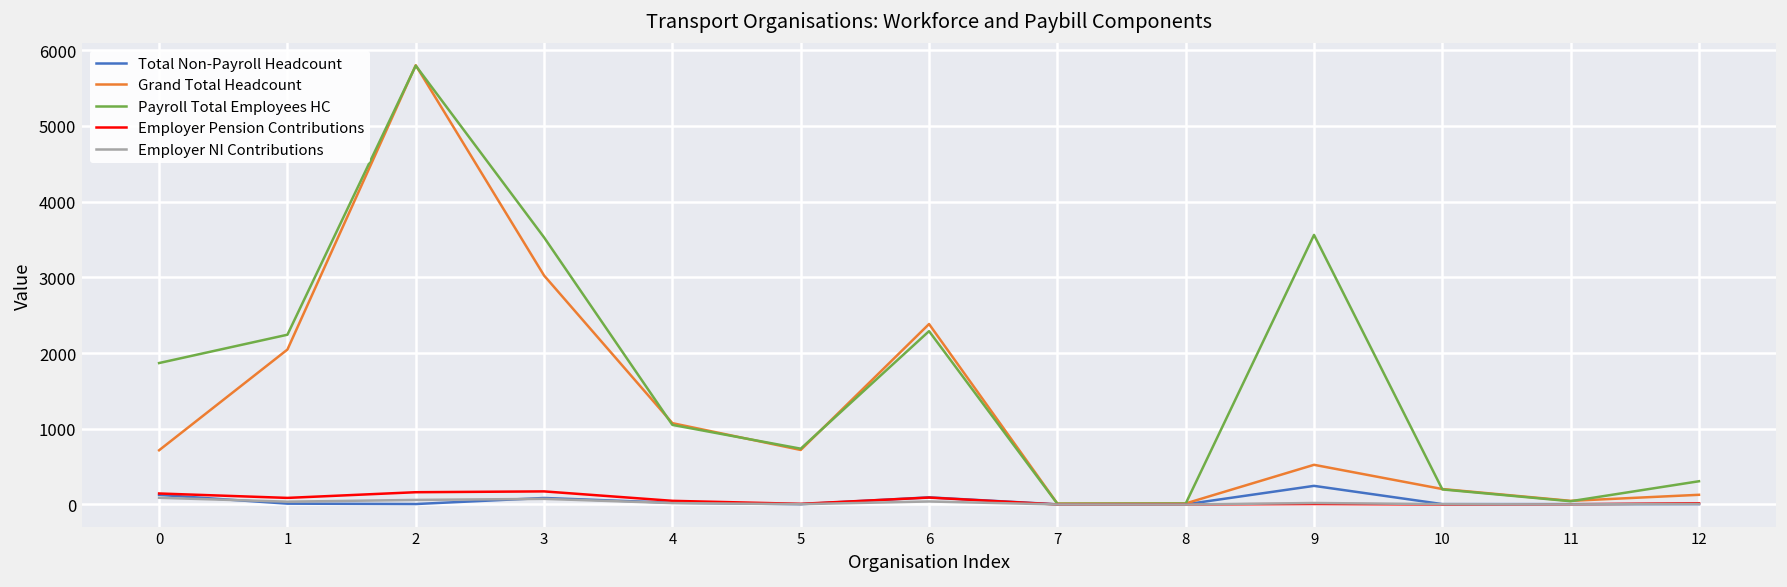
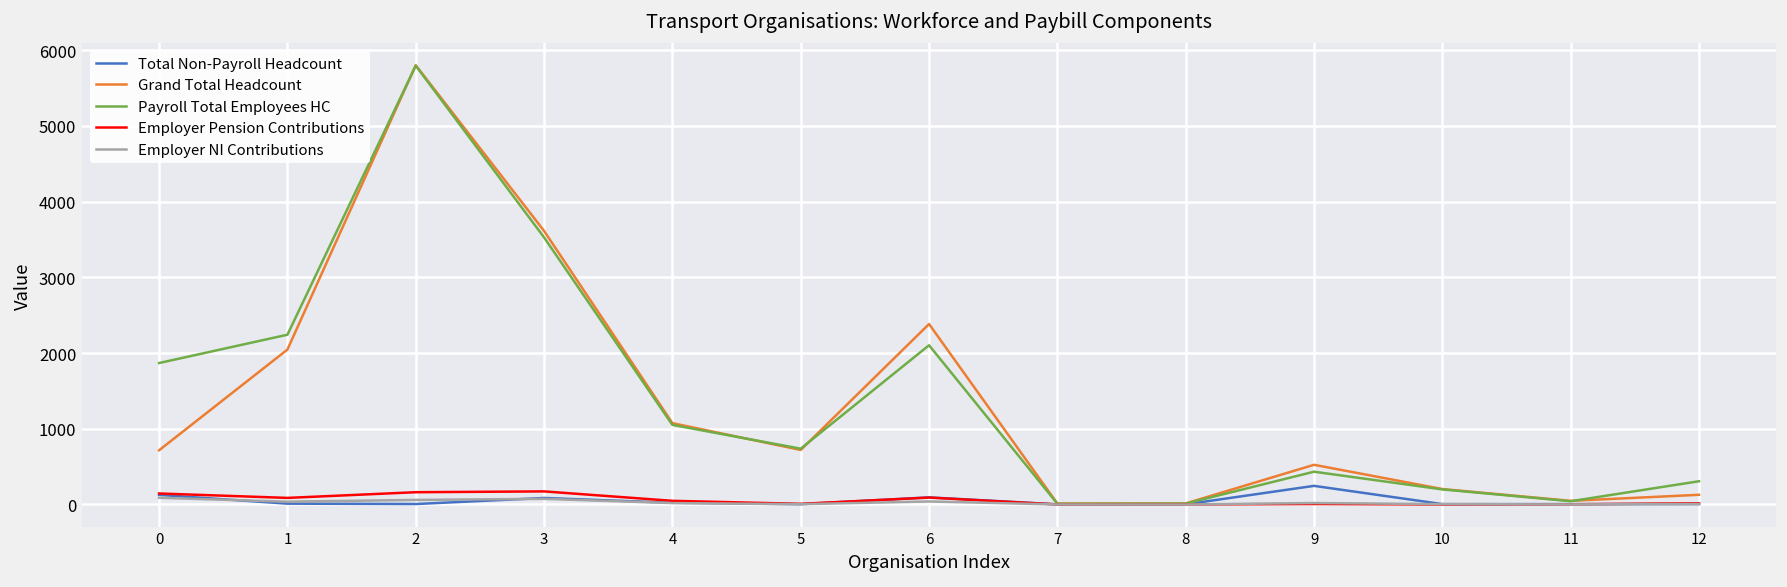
Grand Total Headcount, 3: 3000 -> 3600
Payroll Total Employees HC, 6: 2300 -> 2100
Payroll Total Employees HC, 9: 3600 -> 400
